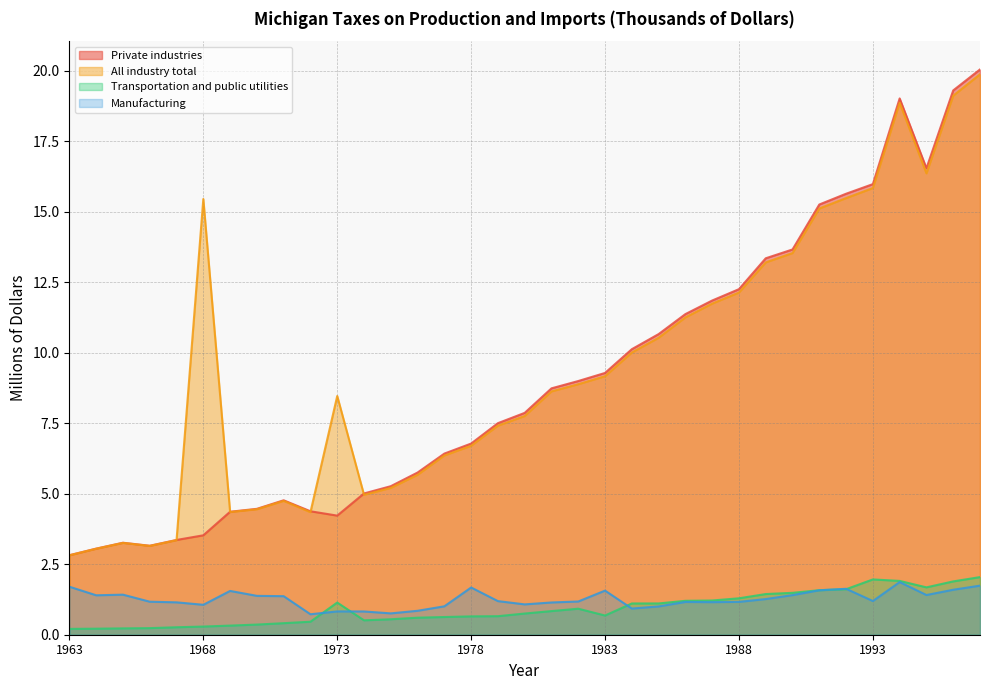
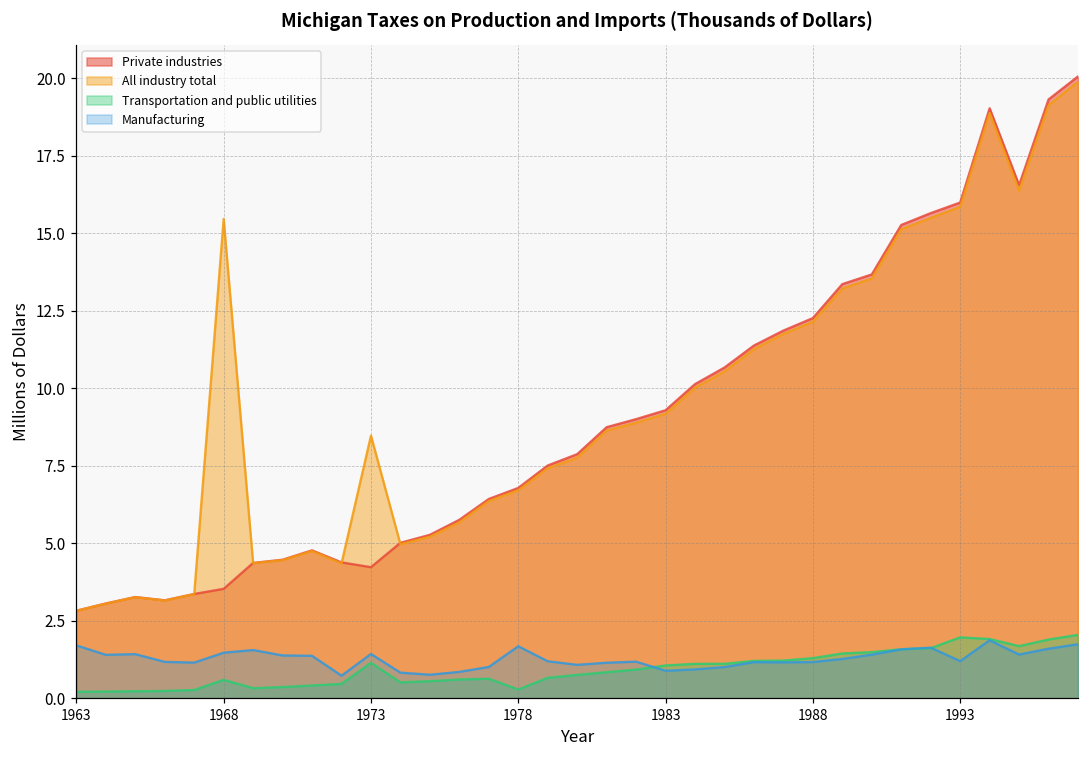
Transportation and public utilities, 1968: 0.3 -> 0.6
Manufacturing, 1968: 1.1 -> 1.5
Manufacturing, 1973: 0.8 -> 1.4
Transportation and public utilities, 1978: 0.7 -> 0.3
Transportation and public utilities, 1983: 0.7 -> 1.1
Manufacturing, 1983: 1.6 -> 0.9
